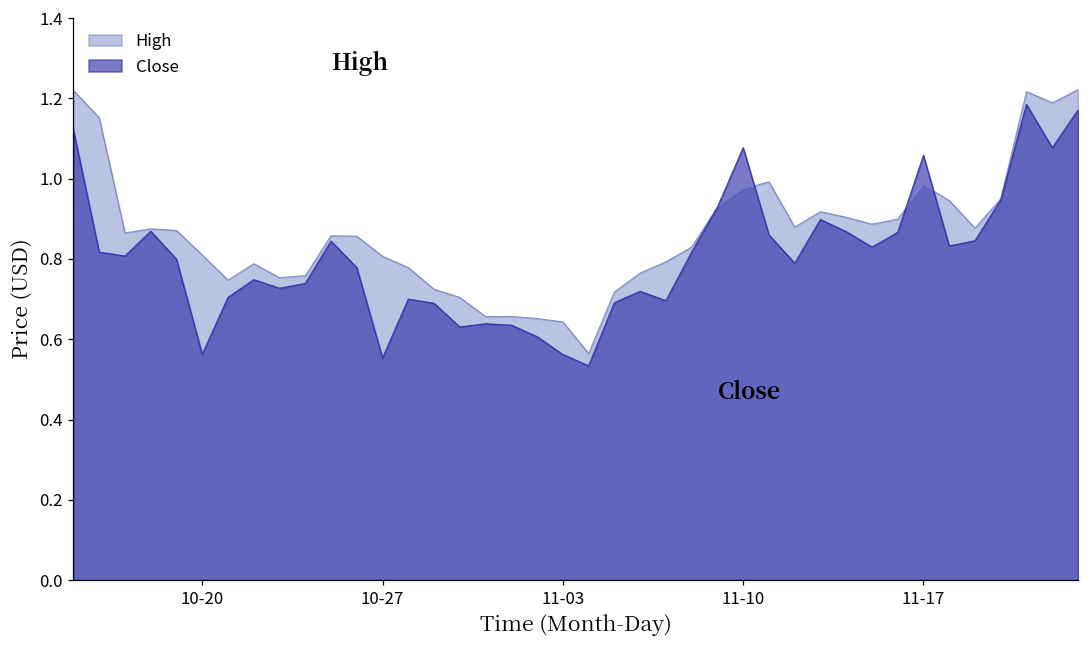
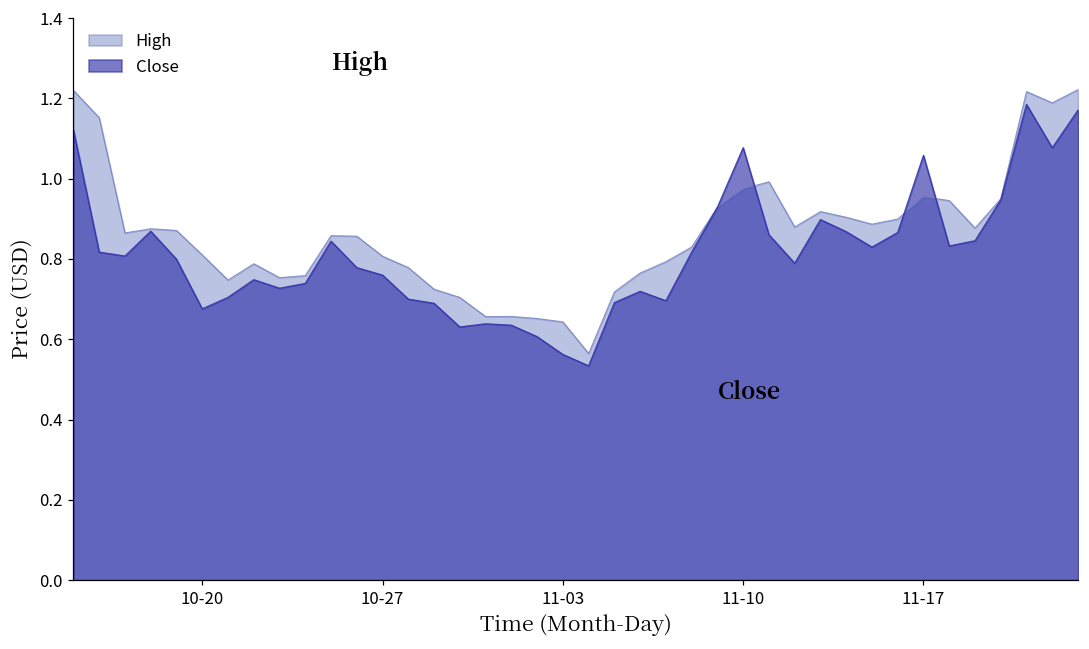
Close, 10-20: 0.56 -> 0.68
Close, 10-27: 0.55 -> 0.76
High, 11-17: 0.98 -> 0.95
